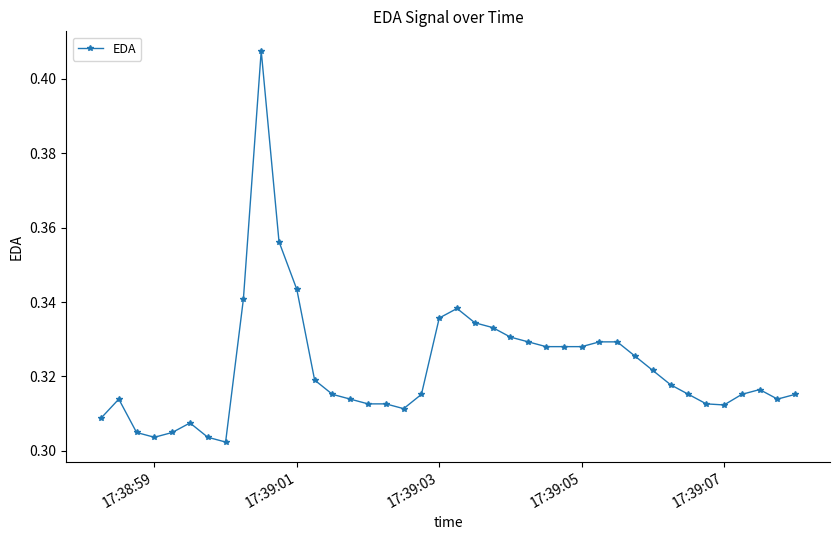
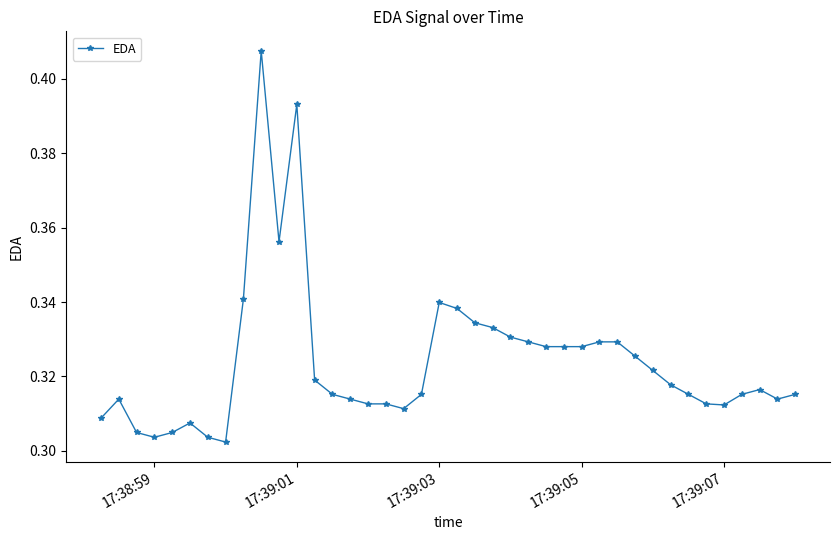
17:39:01: 0.343 -> 0.393
17:39:03: 0.336 -> 0.340
